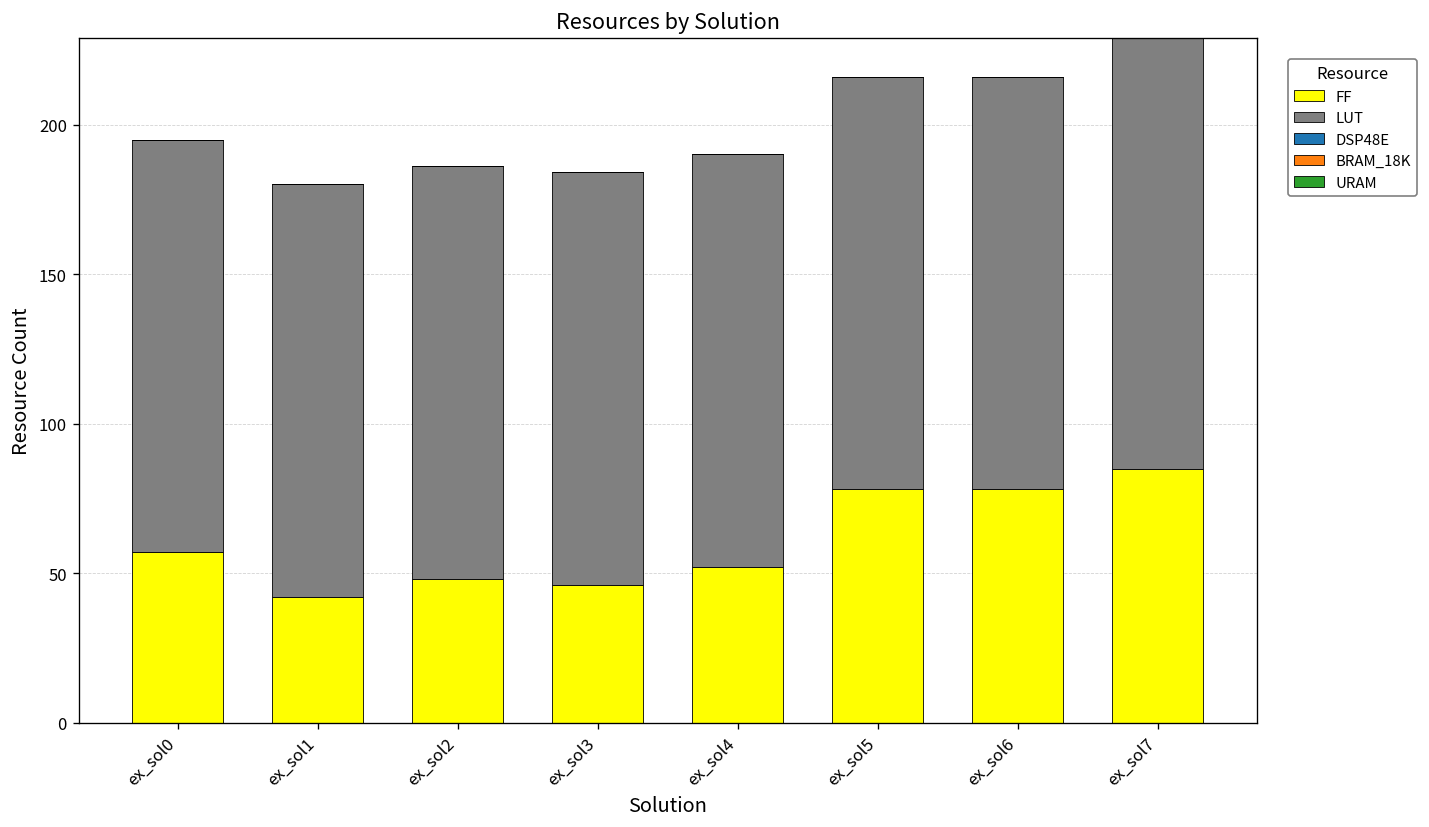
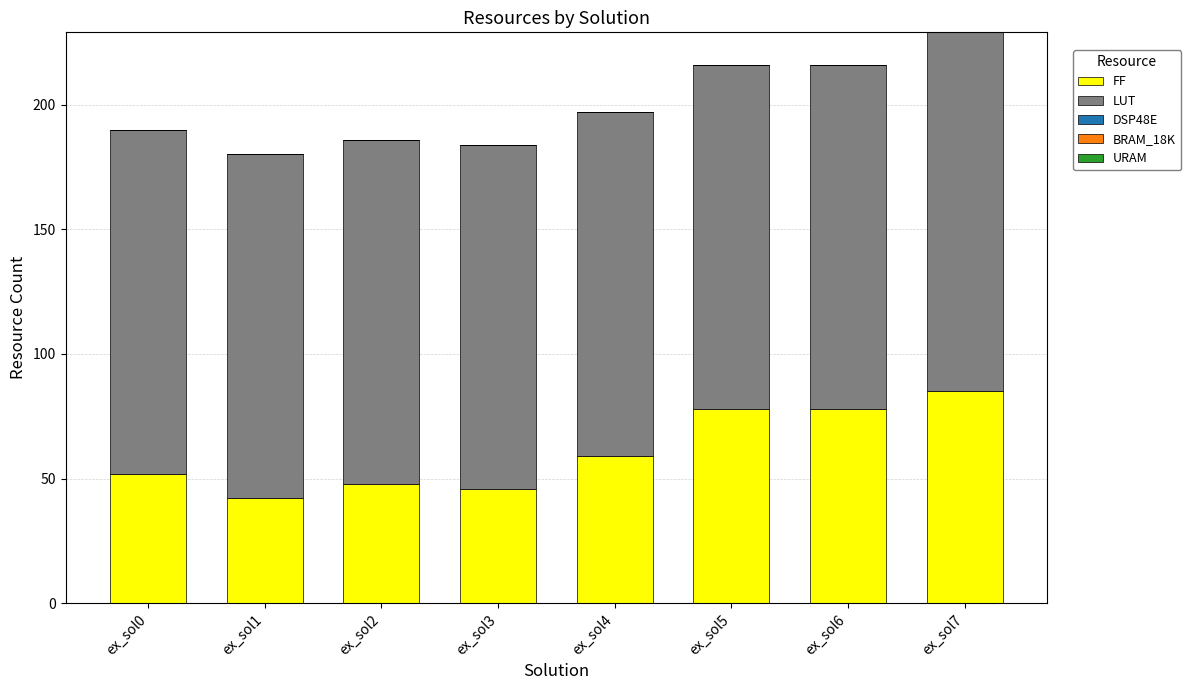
FF, ex_sol0: 57 -> 52
FF, ex_sol4: 52 -> 59
